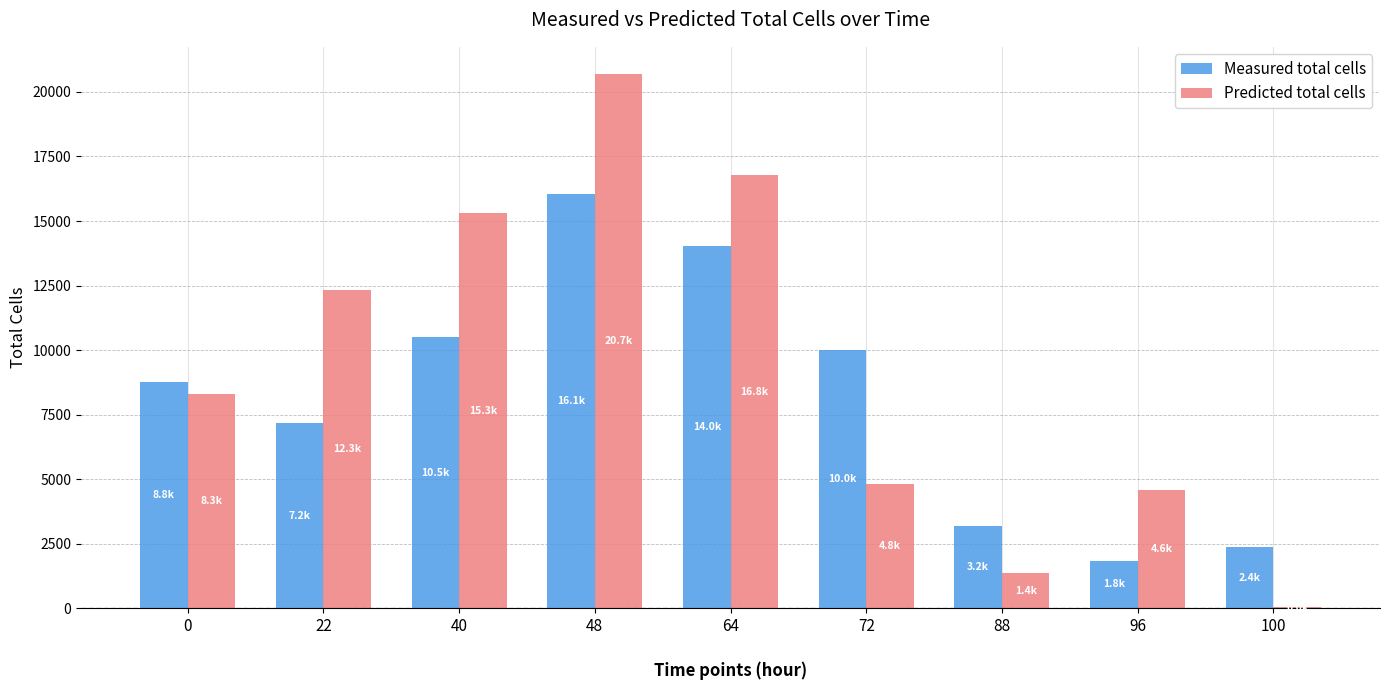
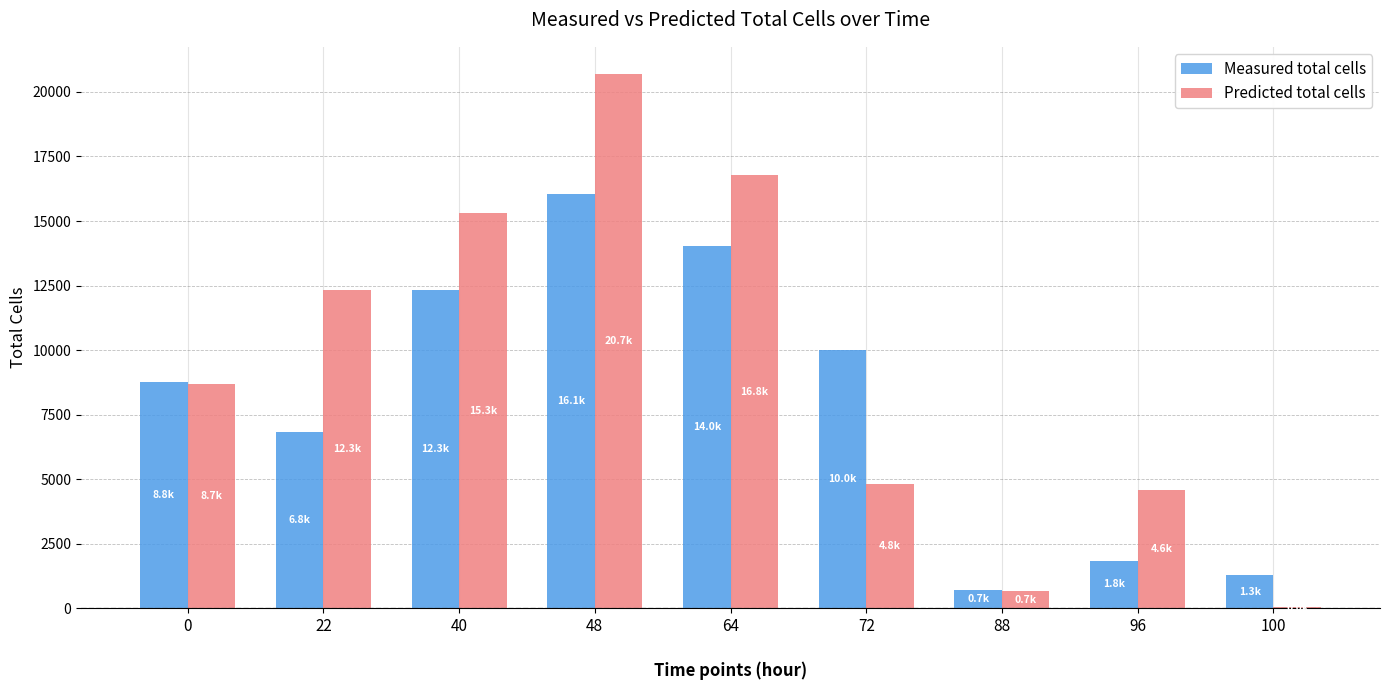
Predicted total cells, 0: 8.3k -> 8.7k
Measured total cells, 22: 7.2k -> 6.8k
Measured total cells, 40: 10.5k -> 12.3k
Measured total cells, 88: 3.2k -> 0.7k
Predicted total cells, 88: 1.4k -> 0.7k
Measured total cells, 100: 2.4k -> 1.3k
